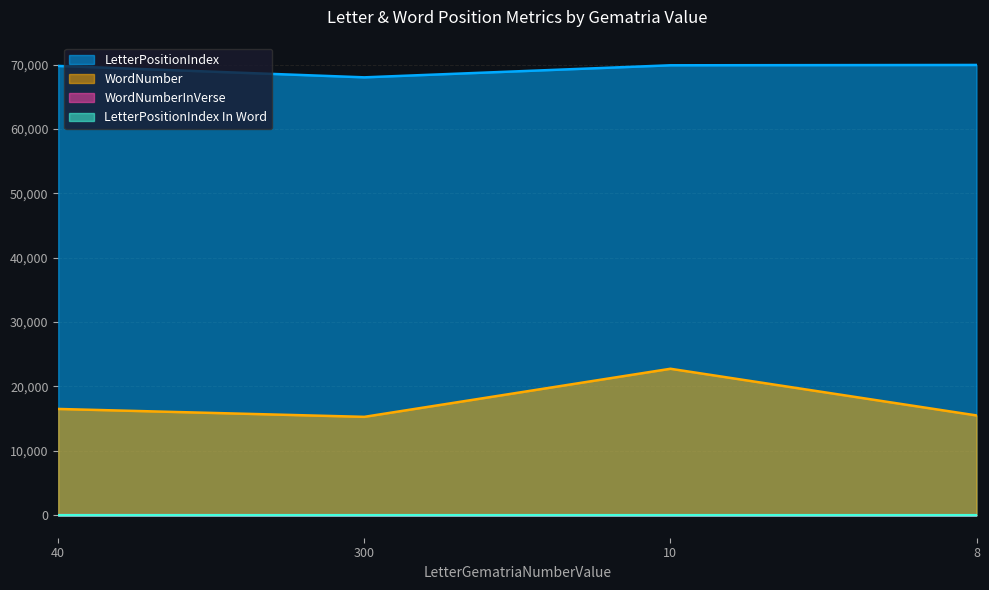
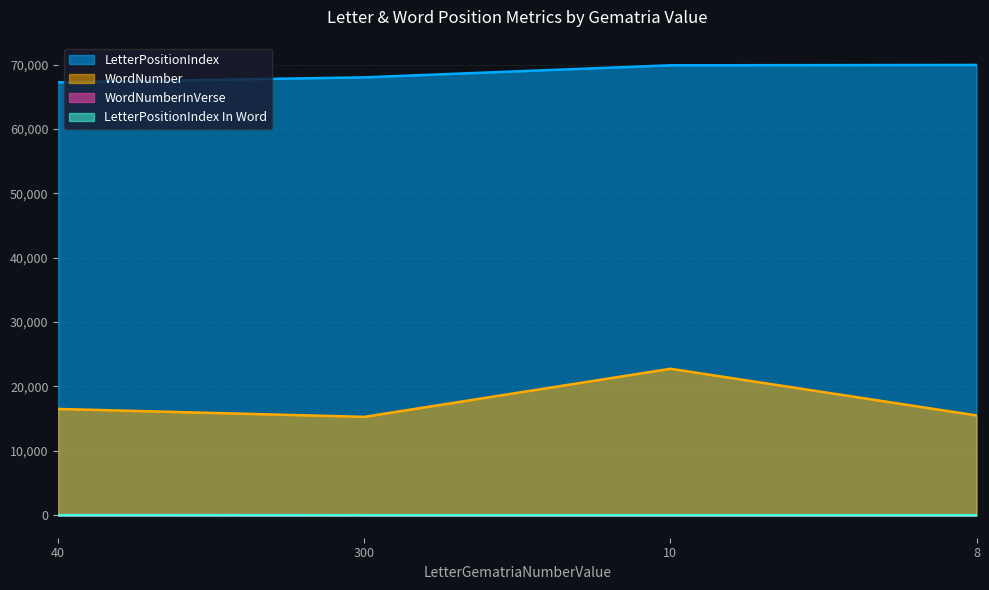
LetterPositionIndex, 40: 70,000 -> 67,000
